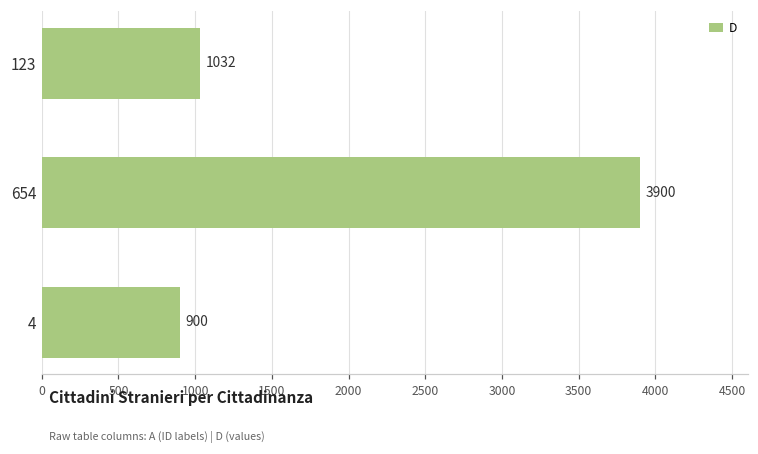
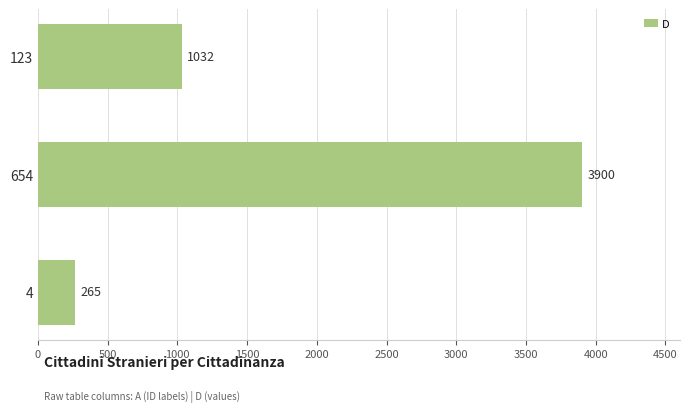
4: 900 -> 265
